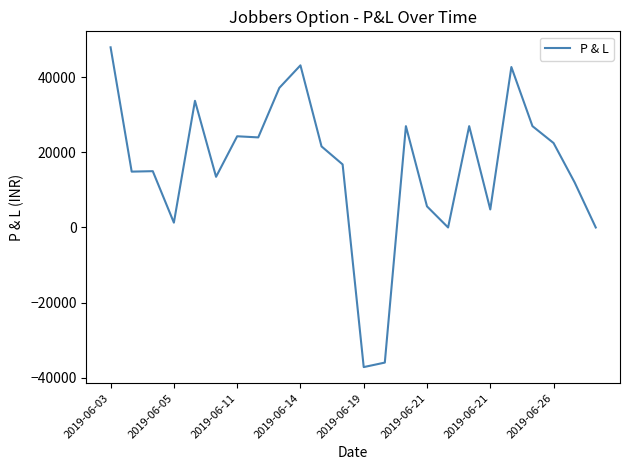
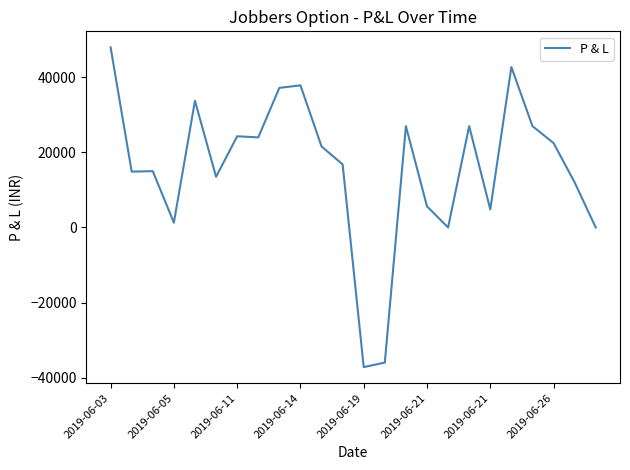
2019-06-14: 43000 -> 38000
